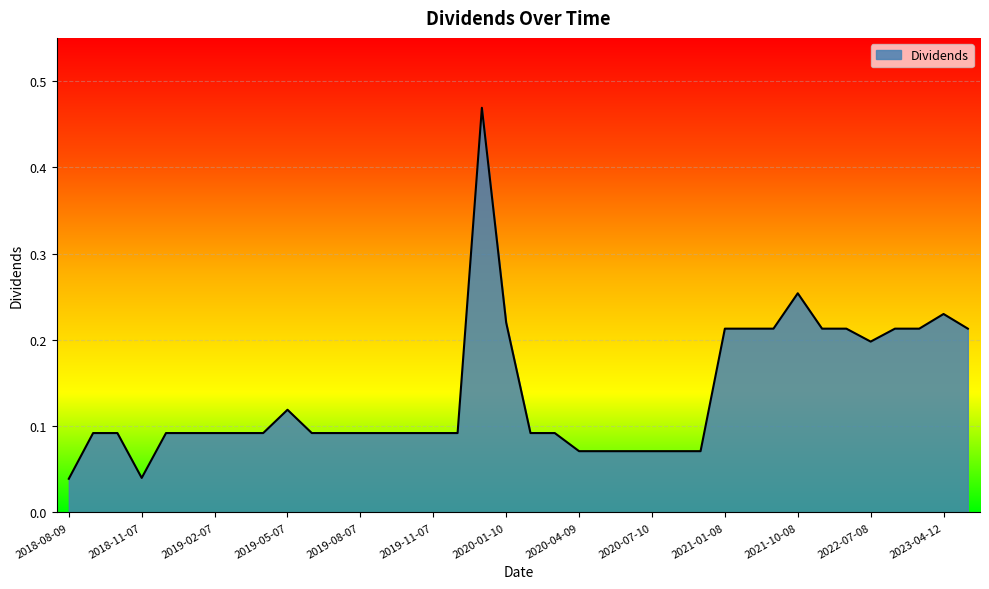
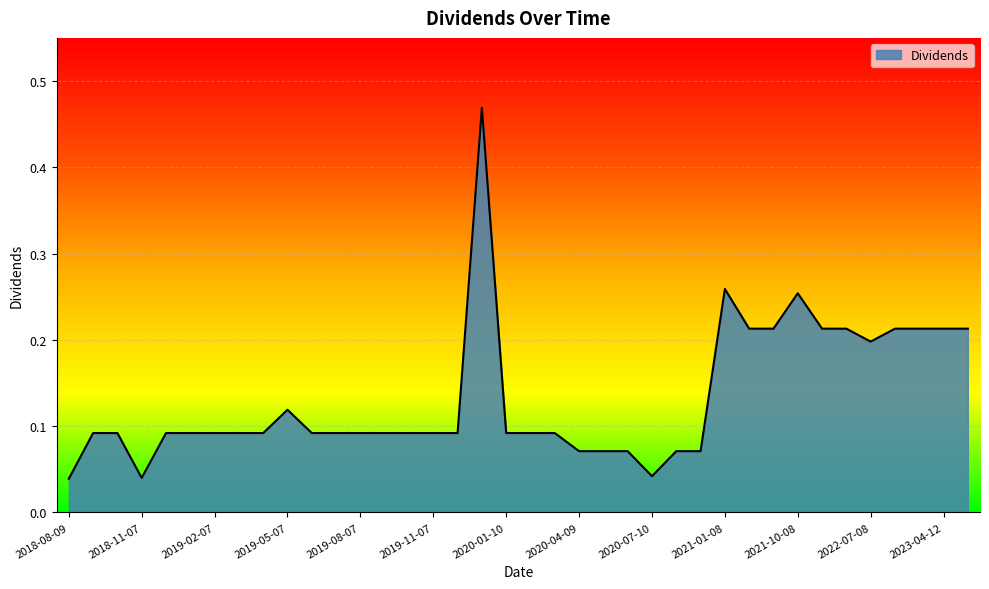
2020-01-10: 0.22 -> 0.09
2020-07-10: 0.07 -> 0.04
2021-01-08: 0.21 -> 0.26
2023-04-12: 0.23 -> 0.21
